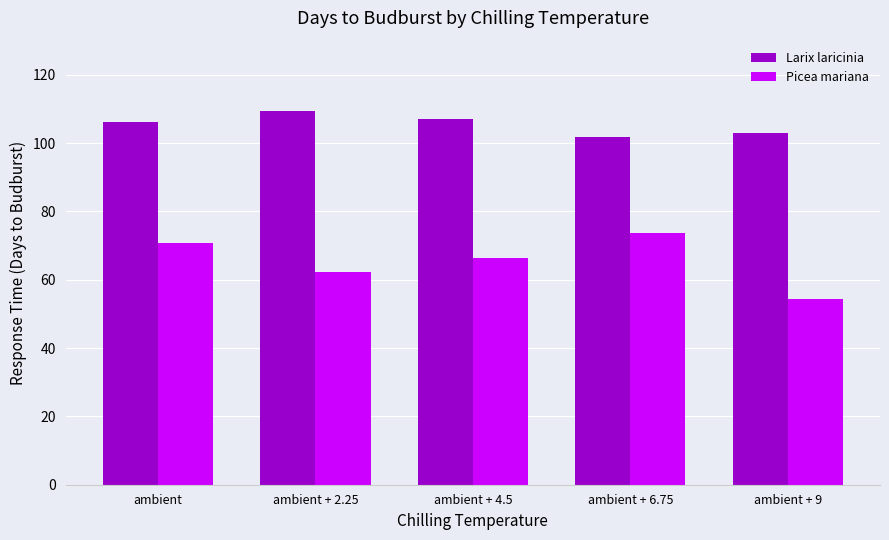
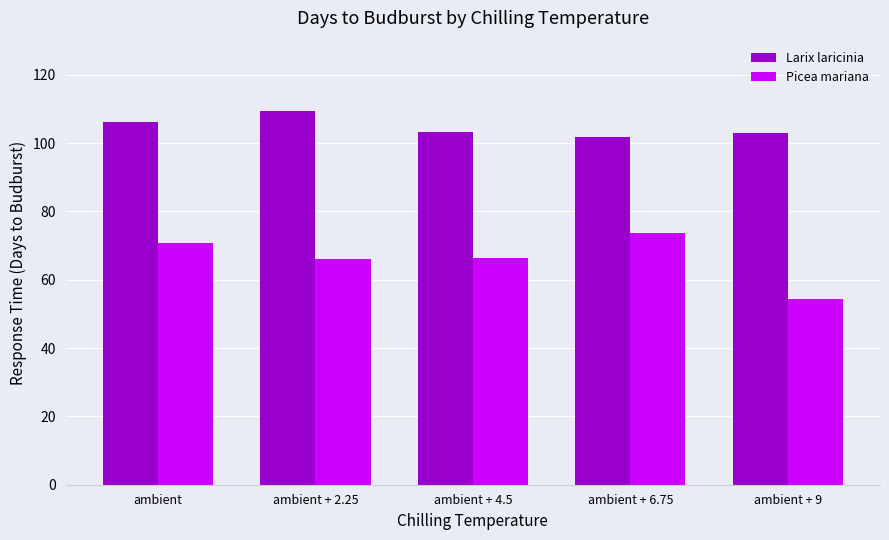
Picea mariana, ambient + 2.25: 62 -> 66
Larix laricinia, ambient + 4.5: 107 -> 103
